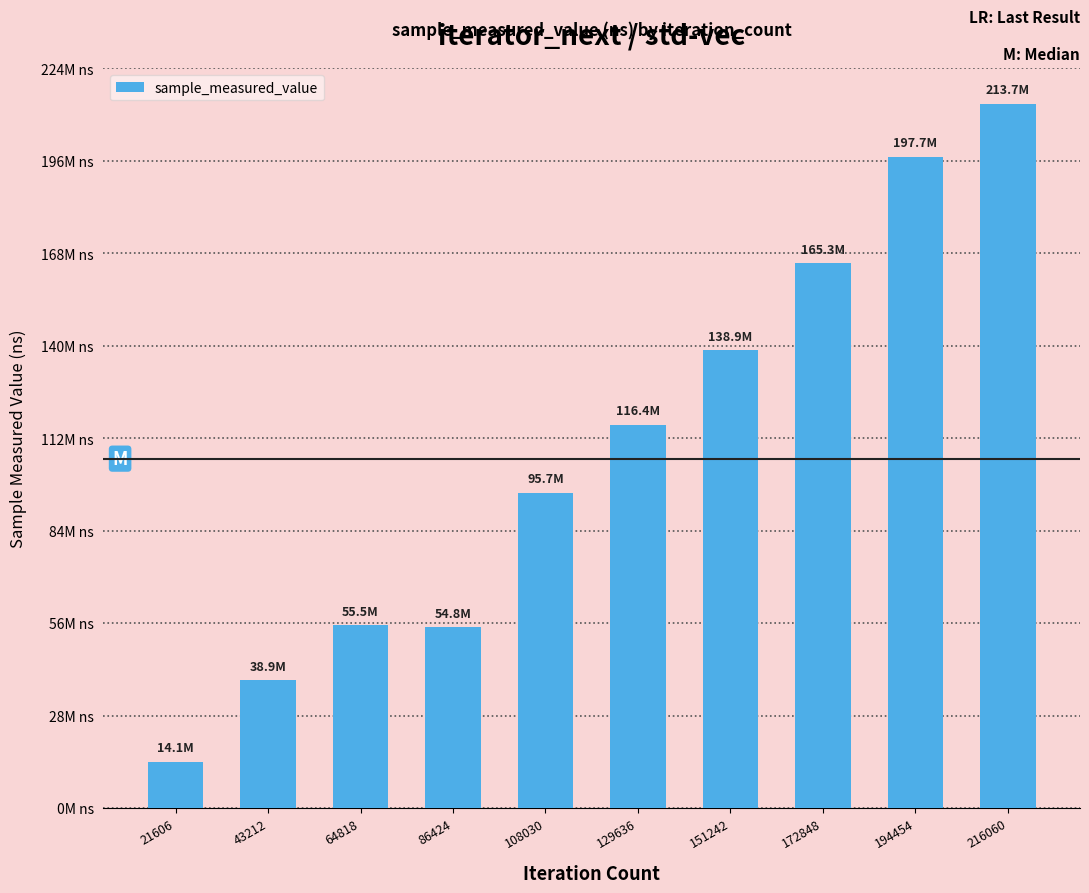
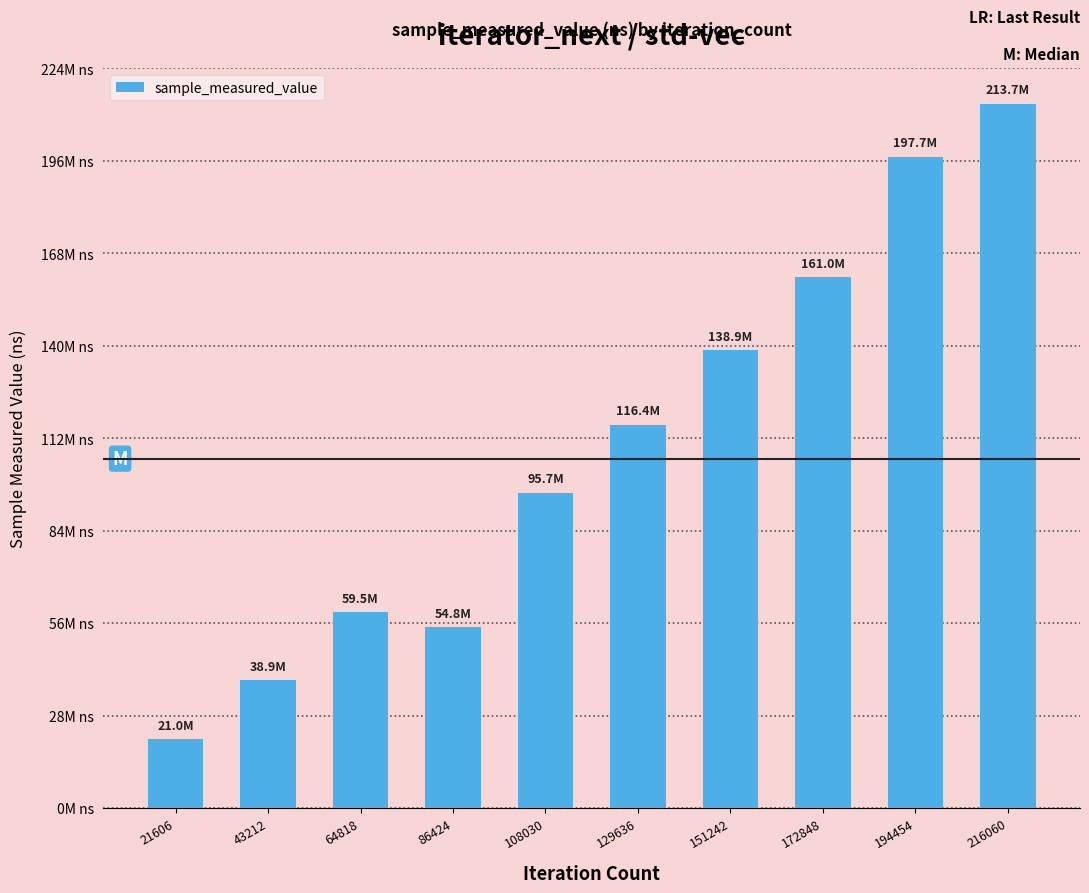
21606: 14.1M -> 21.0M
64818: 55.5M -> 59.5M
172848: 165.3M -> 161.0M
